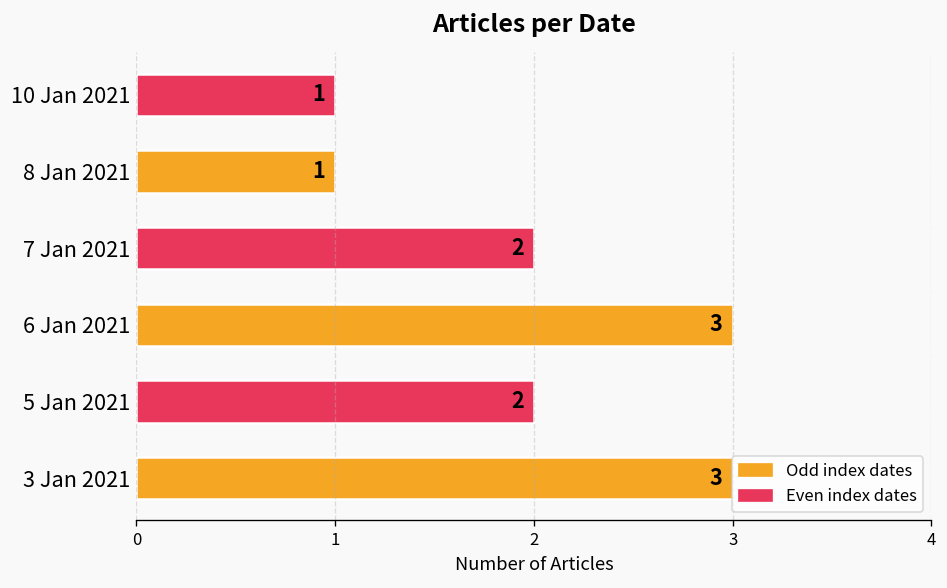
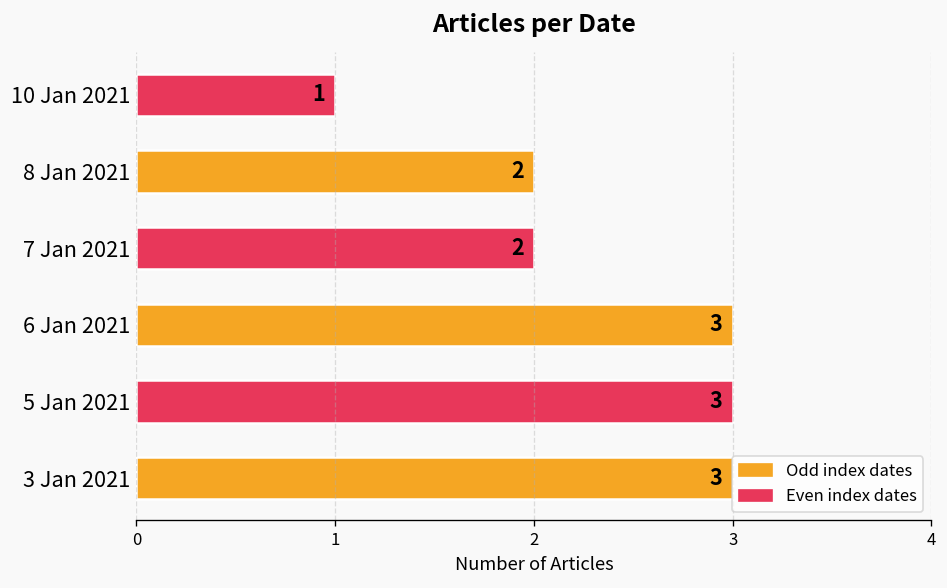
8 Jan 2021: 1 -> 2
5 Jan 2021: 2 -> 3
